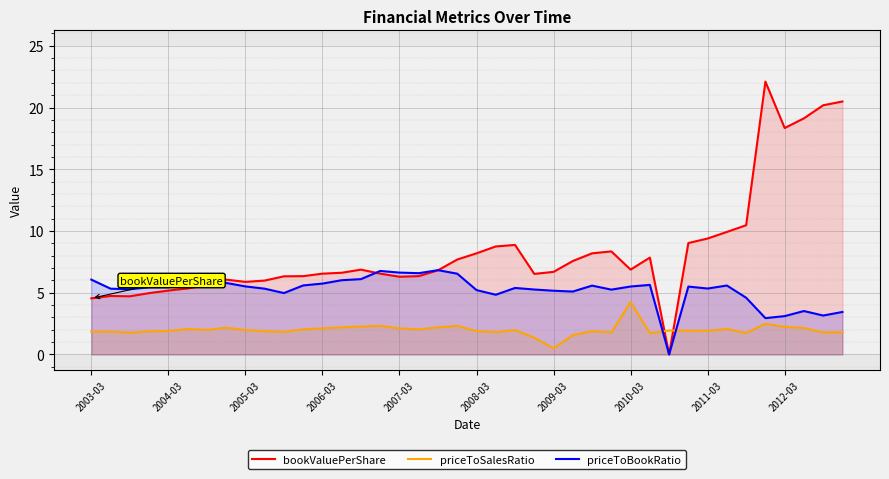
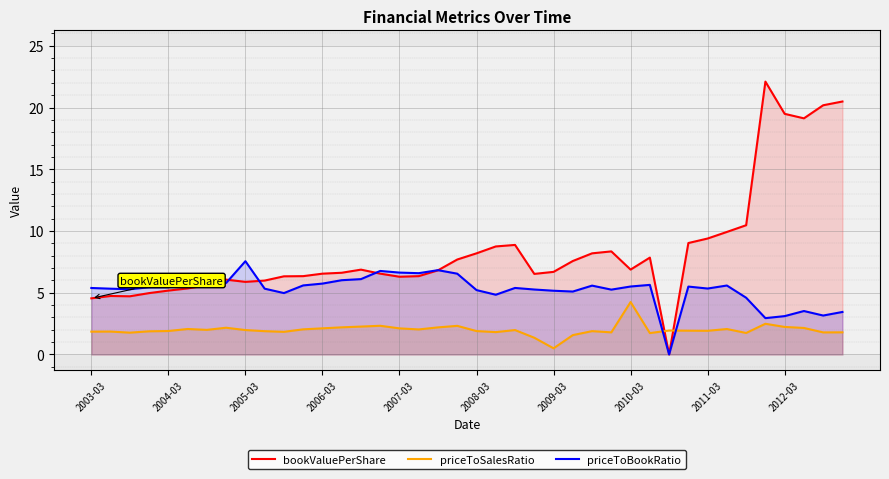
priceToBookRatio, 2003-03: 6.1 -> 5.4
priceToBookRatio, 2005-03: 5.5 -> 7.6
bookValuePerShare, 2012-03: 18.3 -> 19.5
